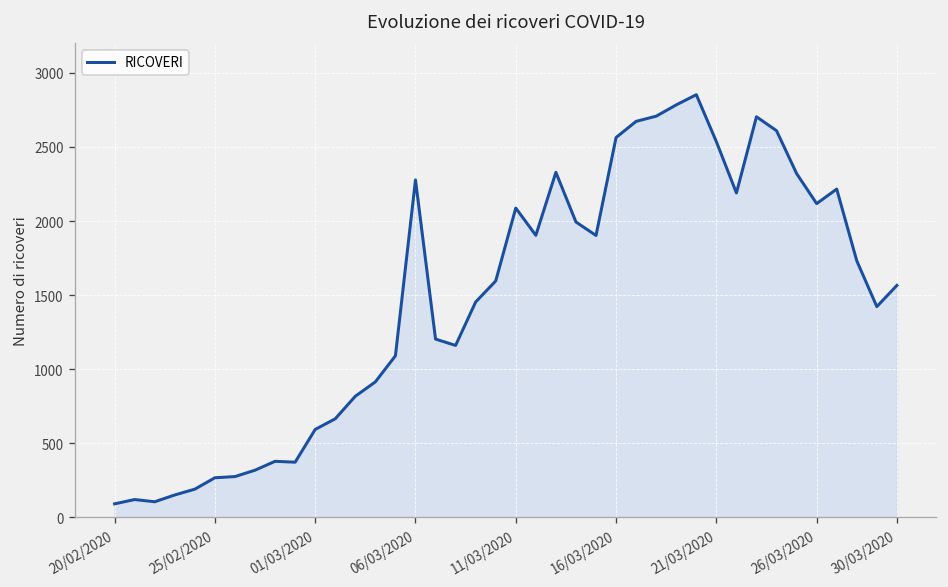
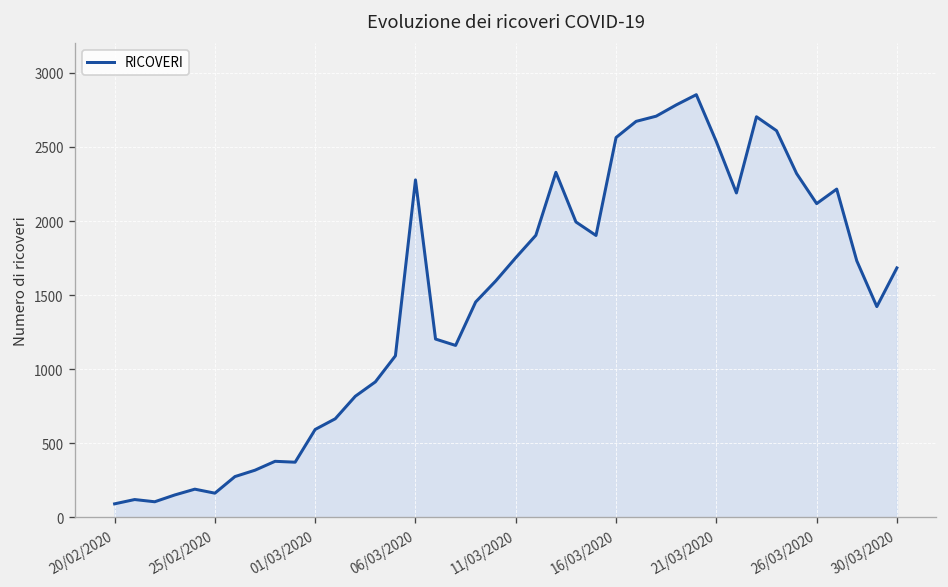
25/02/2020: 270 -> 160
11/03/2020: 2090 -> 1750
30/03/2020: 1570 -> 1680
